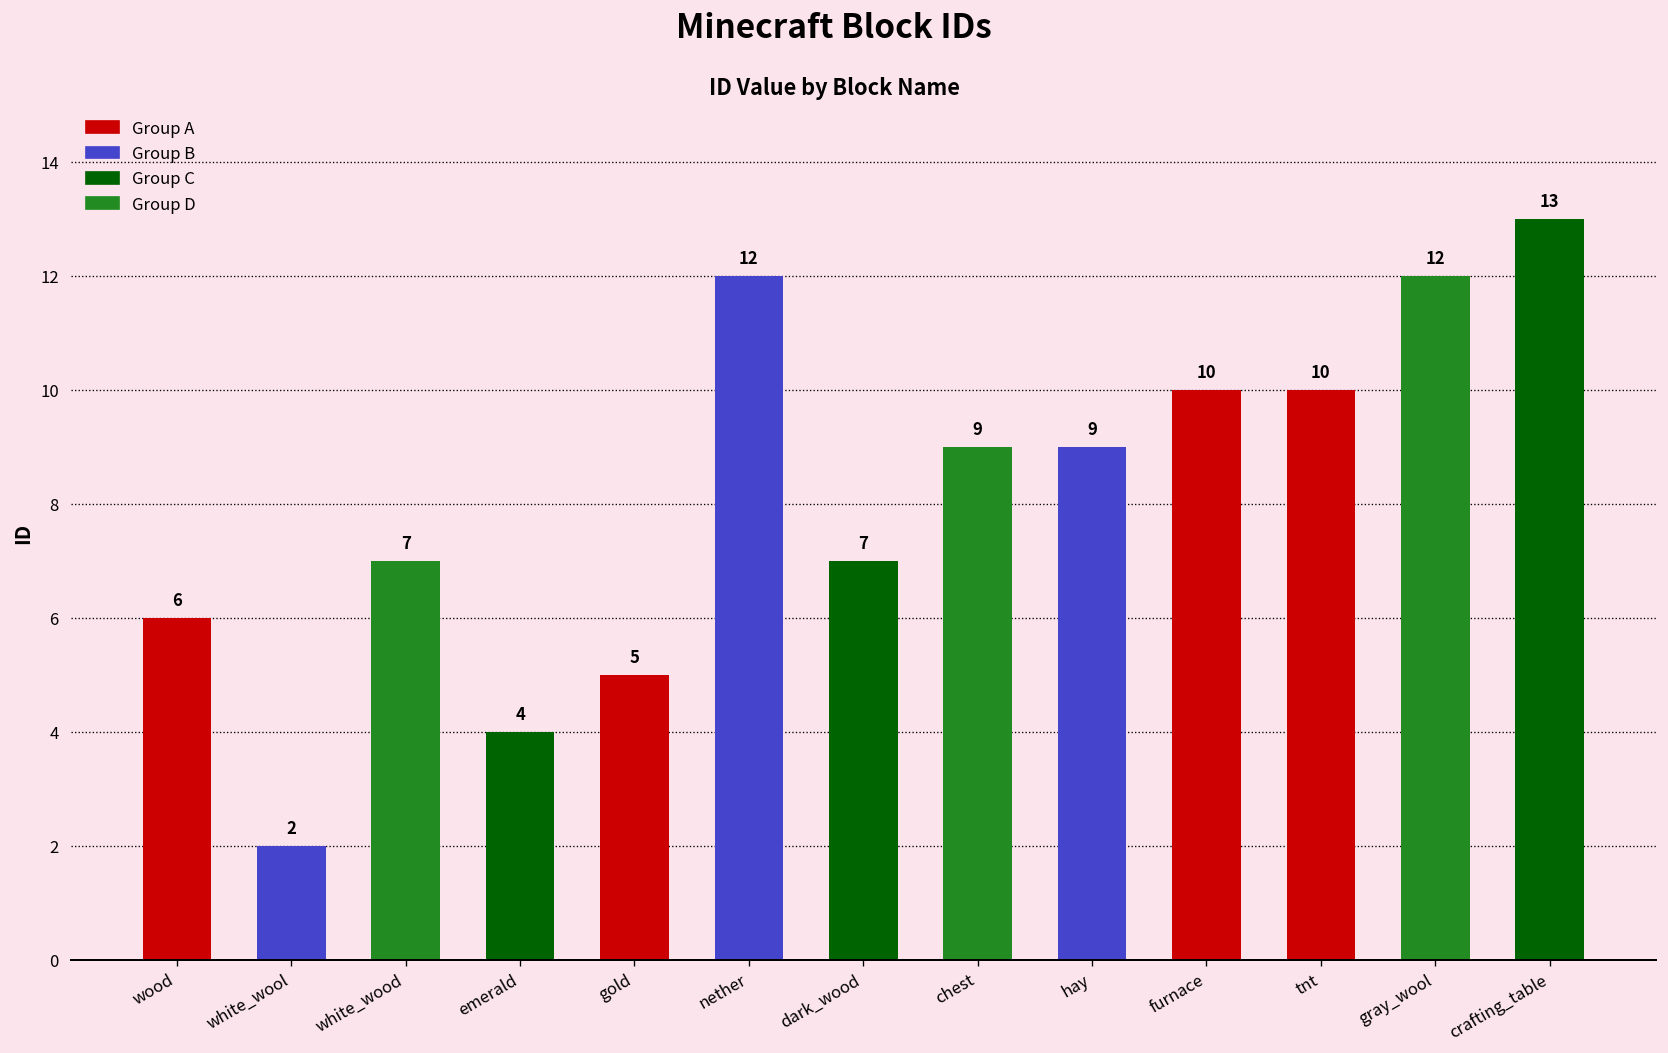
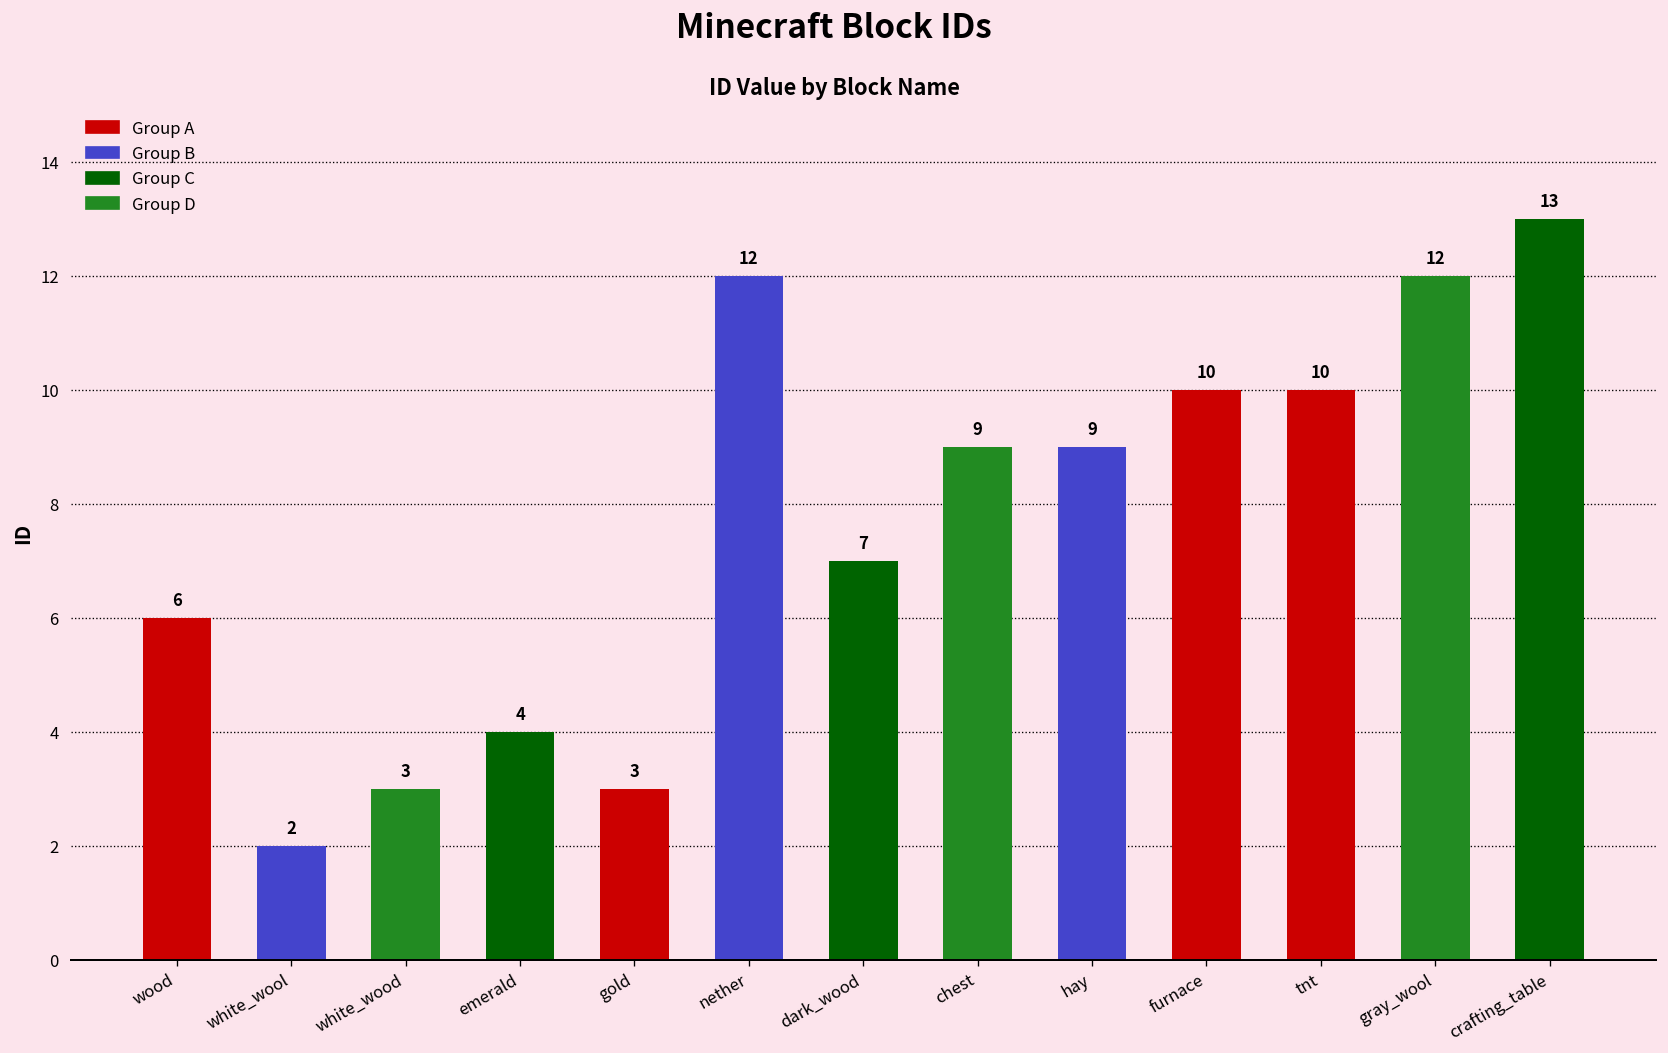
white_wood: 7 -> 3
gold: 5 -> 3
